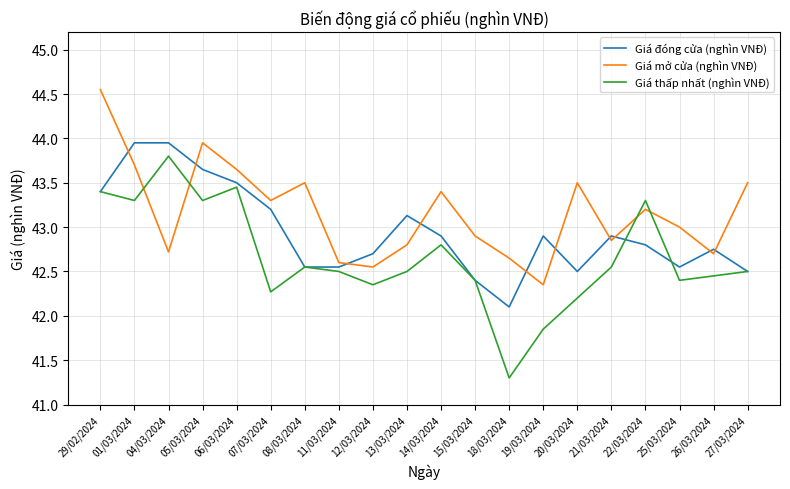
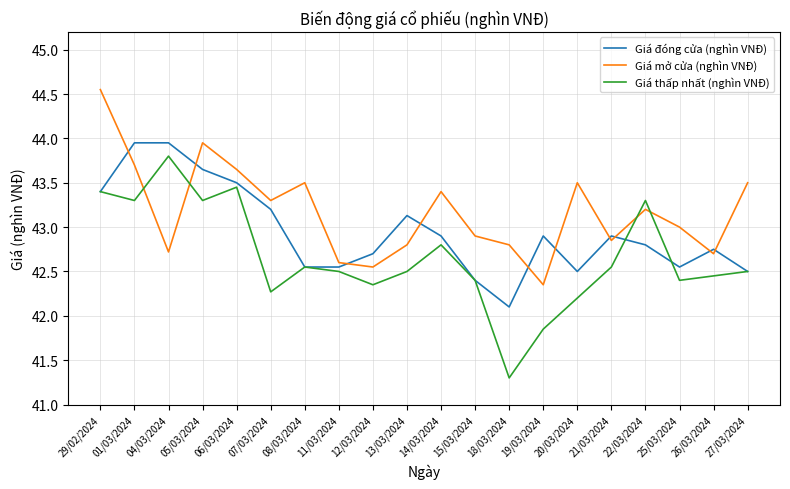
Giá mở cửa (nghìn VNĐ), 18/03/2024: 42.7 -> 42.8
